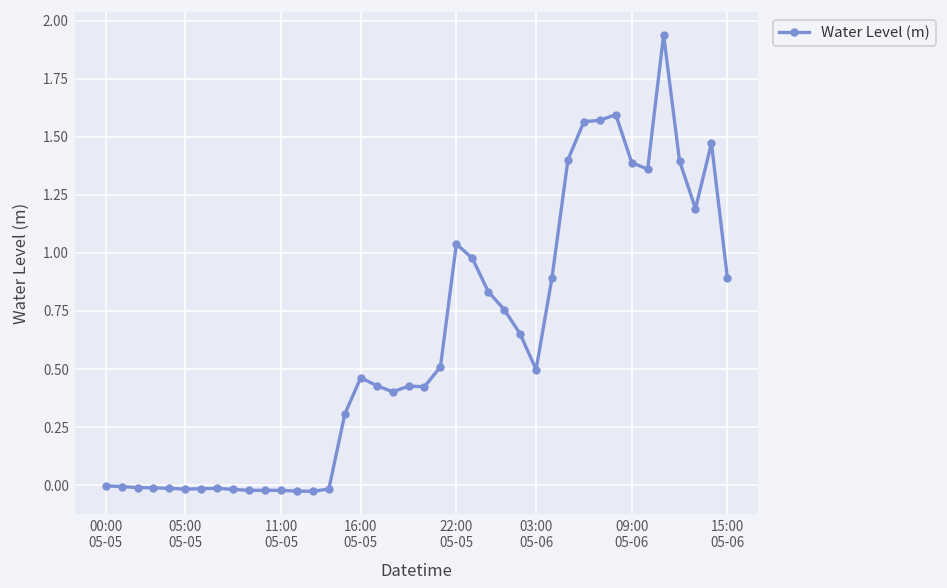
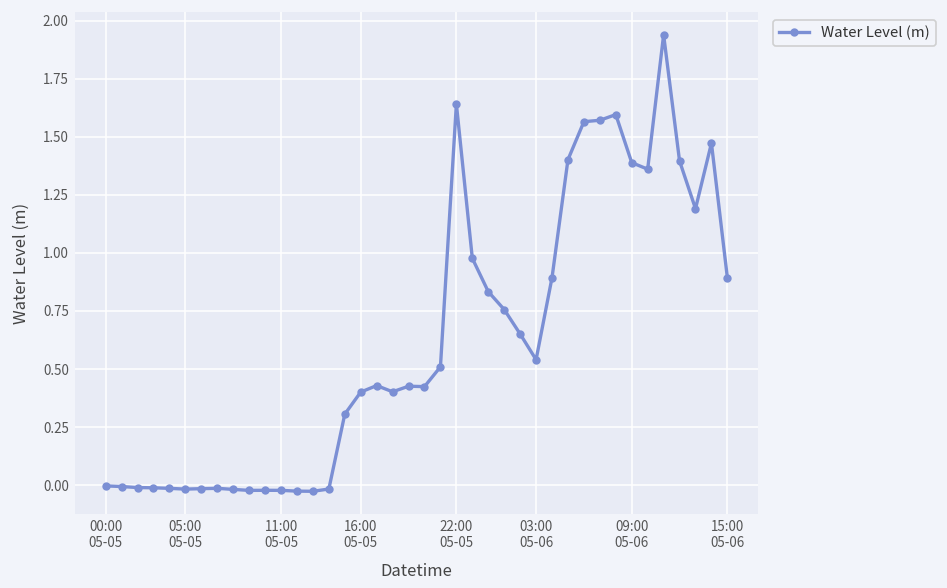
16:00 05-05: 0.46 -> 0.40
22:00 05-05: 1.04 -> 1.64
03:00 05-06: 0.50 -> 0.54
